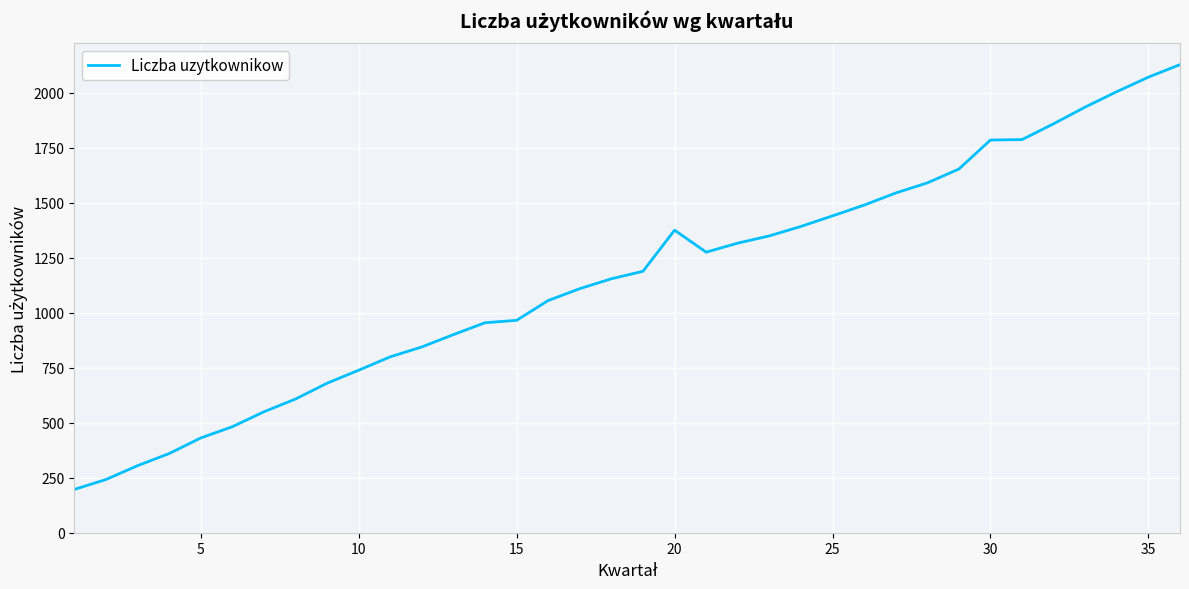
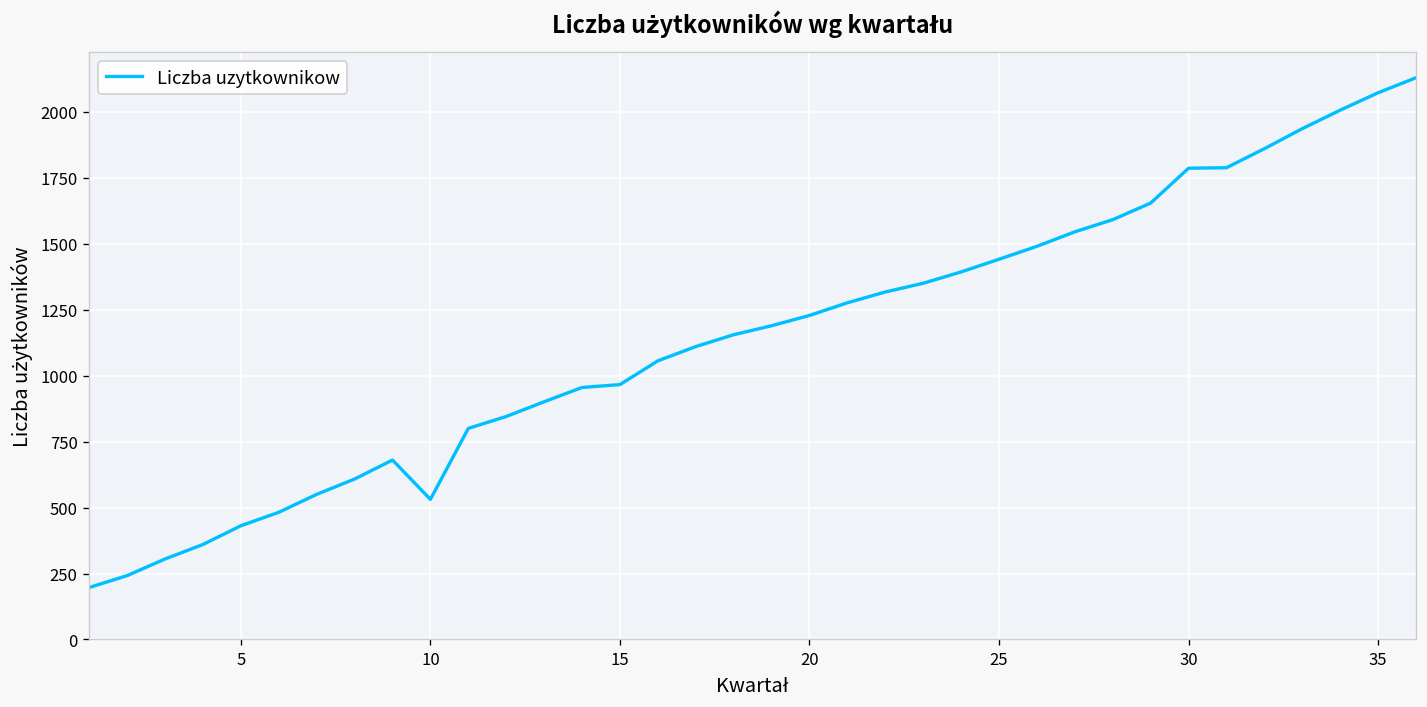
10: 740 -> 530
20: 1380 -> 1230
